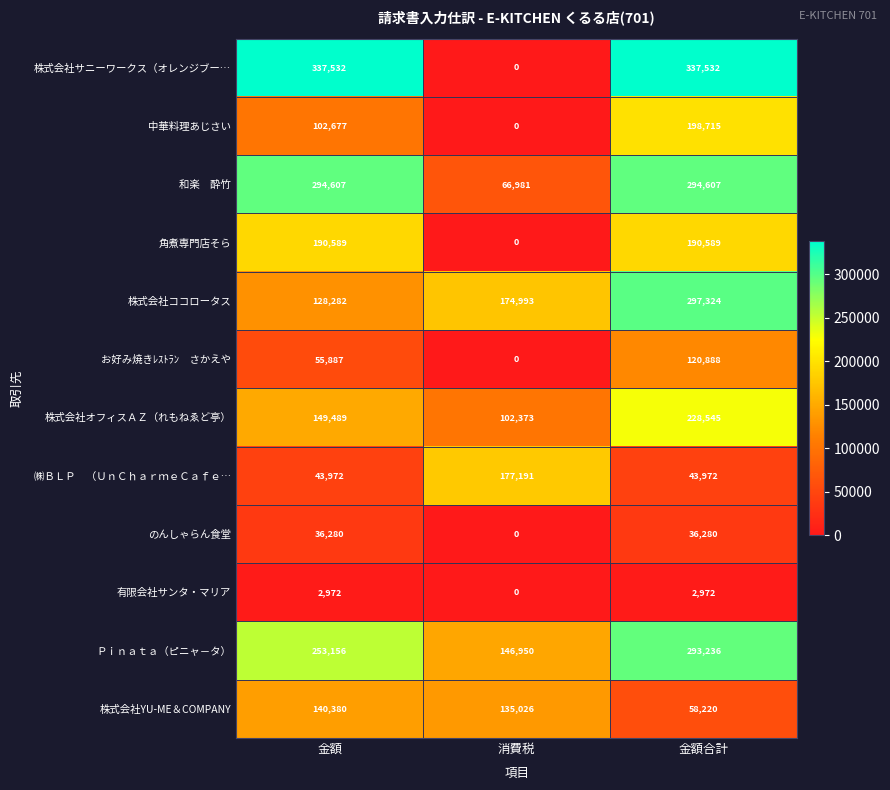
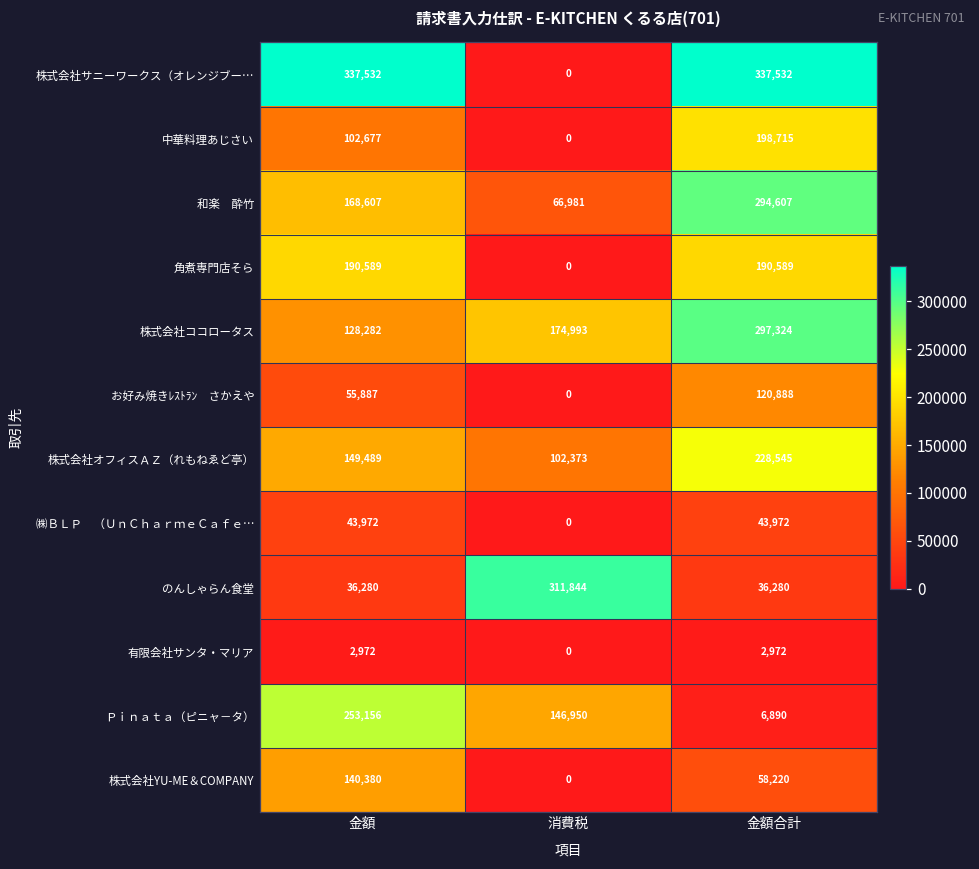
和楽 酔竹, 金額: 294,607 -> 168,607
㈱ＢＬＰ （ＵｎＣｈａｒｍｅＣａｆｅ…, 消費税: 177,191 -> 0
のんしゃらん食堂, 消費税: 0 -> 311,844
Ｐｉｎａｔａ（ピニャ－タ）, 金額合計: 293,236 -> 6,890
株式会社YU-ME＆COMPANY, 消費税: 135,026 -> 0
